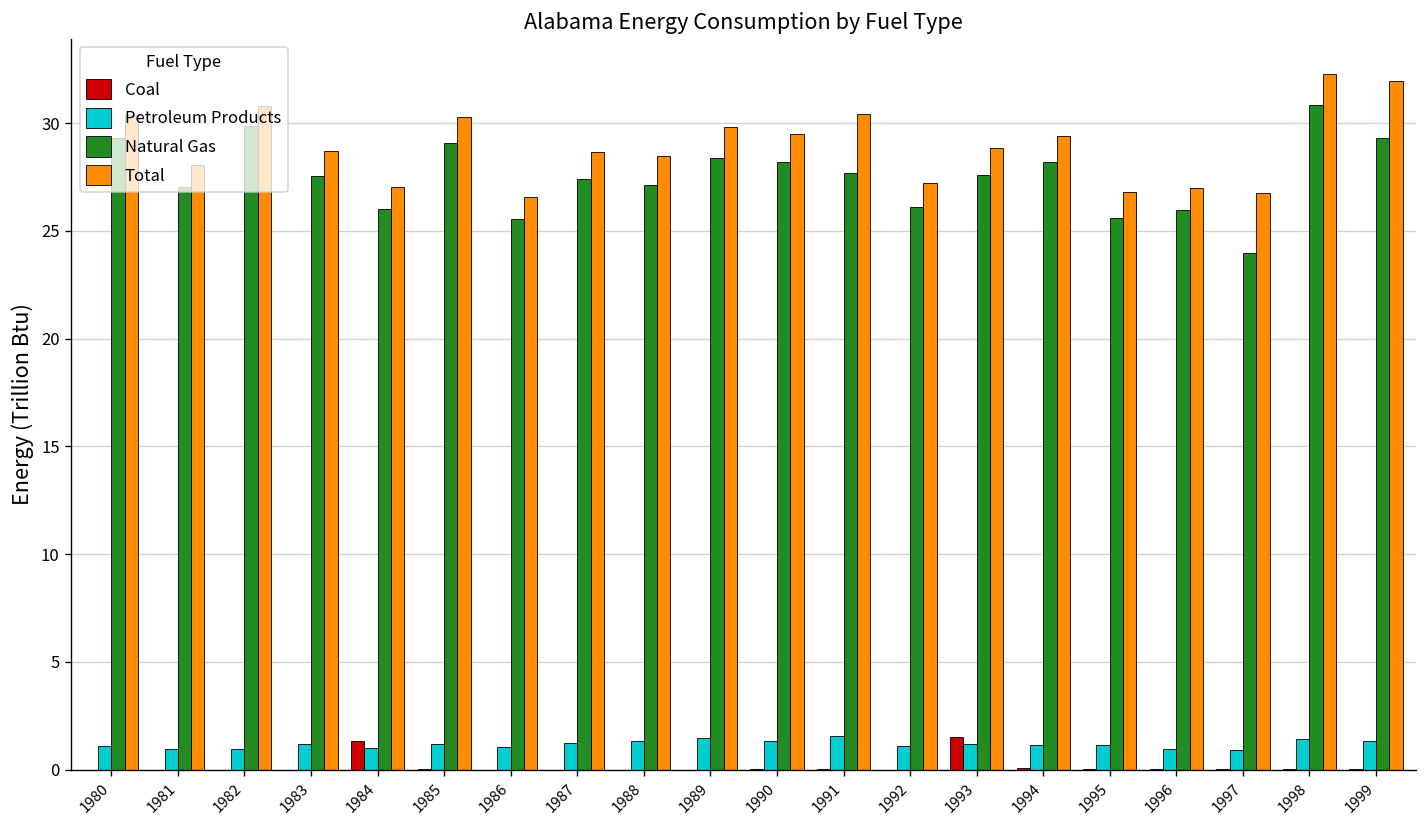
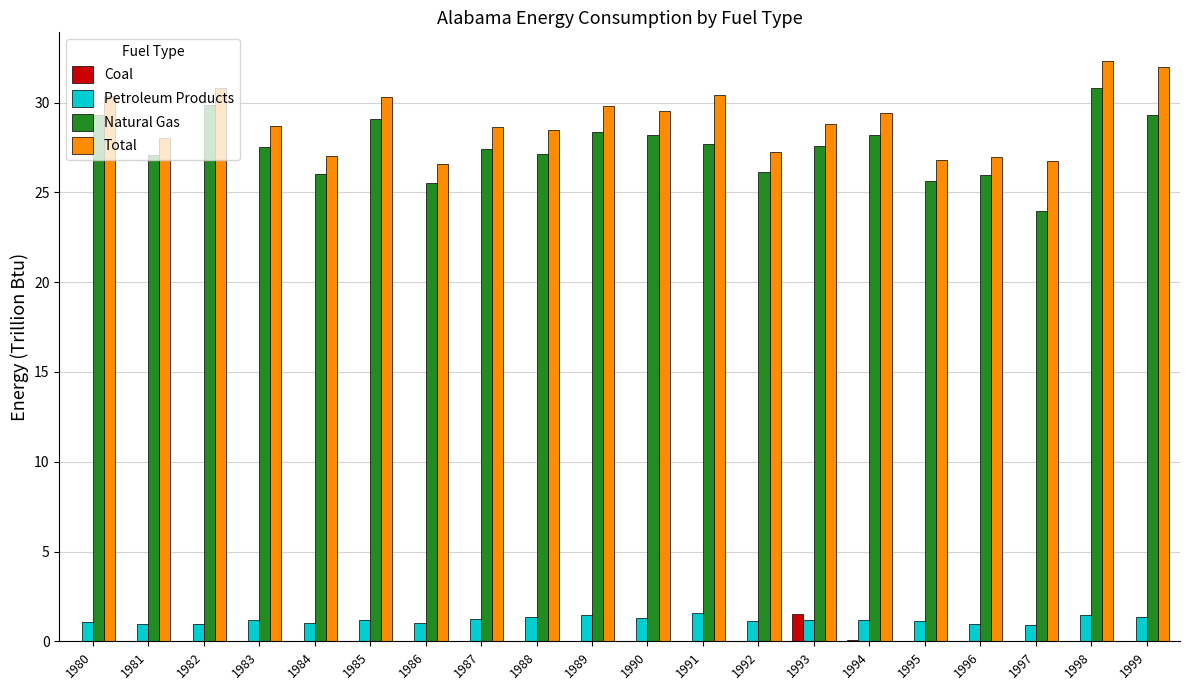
Coal, 1984: 1.3 -> 0.0
